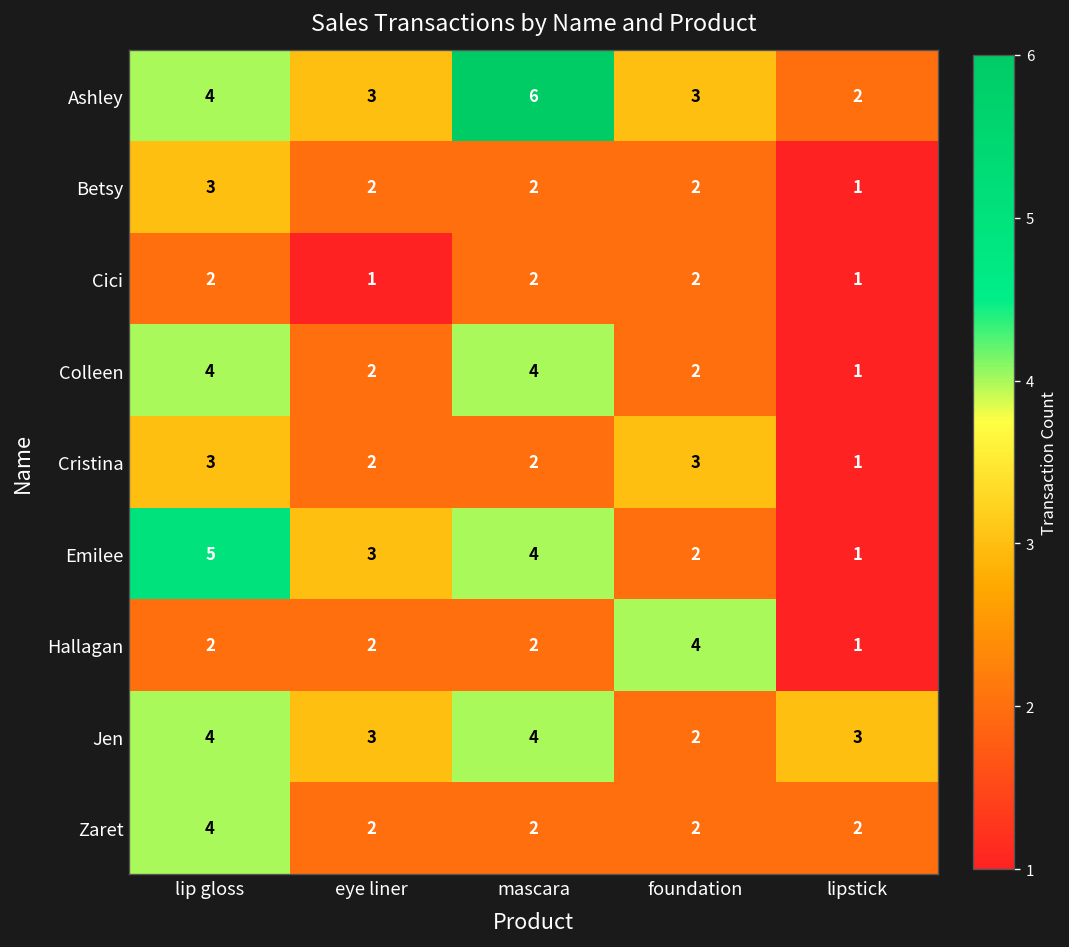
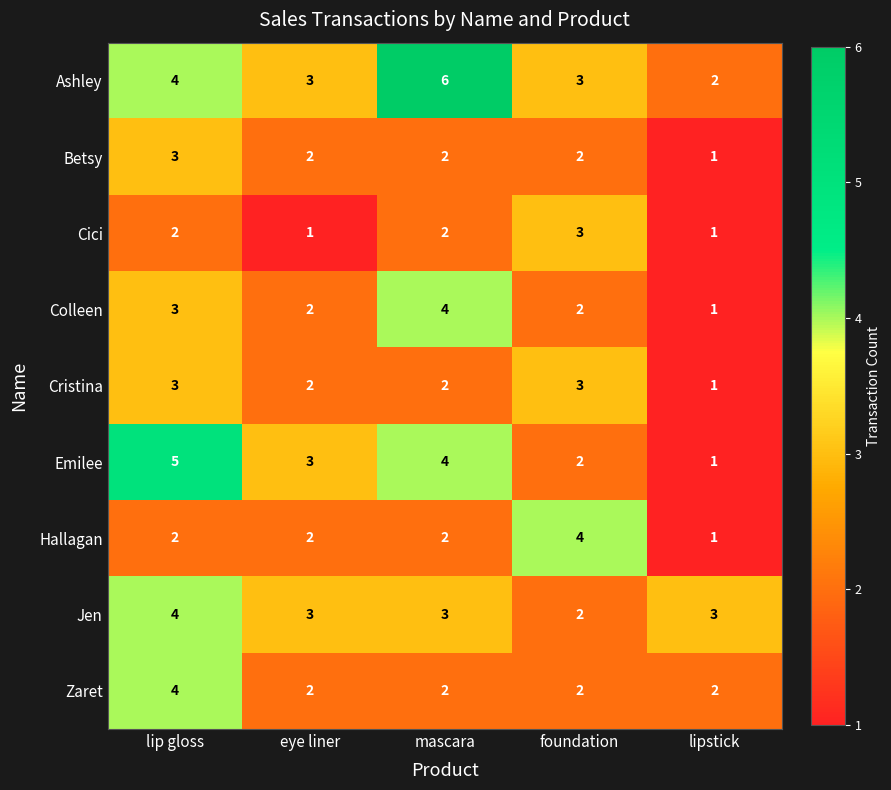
Cici, foundation: 2 -> 3
Colleen, lip gloss: 4 -> 3
Jen, mascara: 4 -> 3
